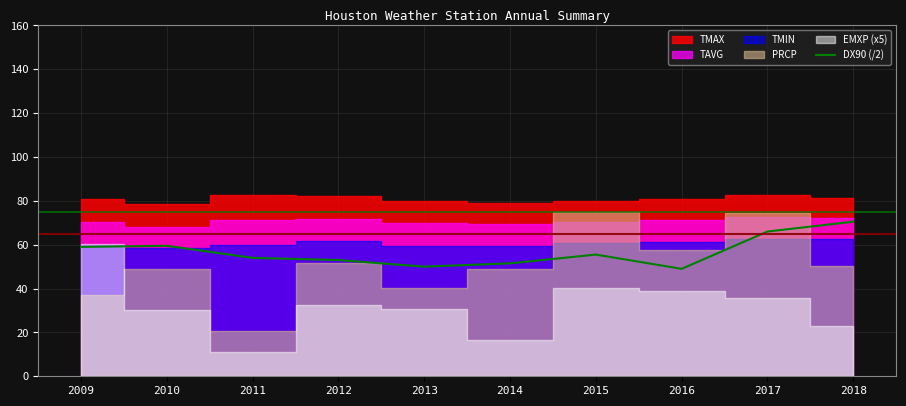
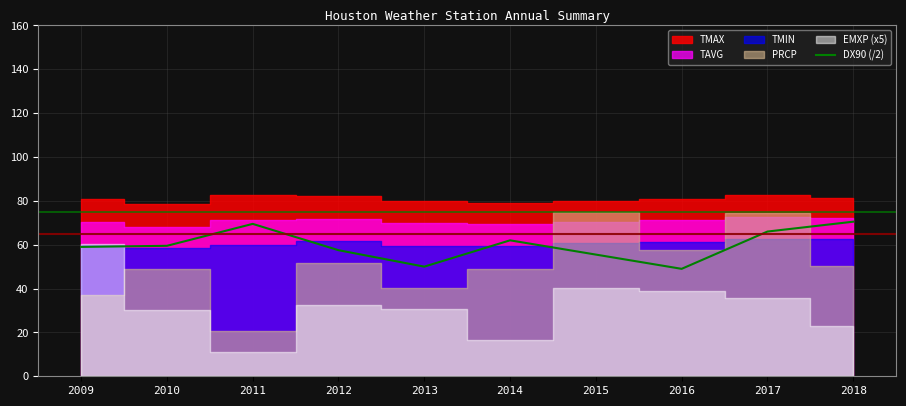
DX90 (/2), 2011: 54 -> 70
DX90 (/2), 2012: 53 -> 58
DX90 (/2), 2014: 52 -> 62
